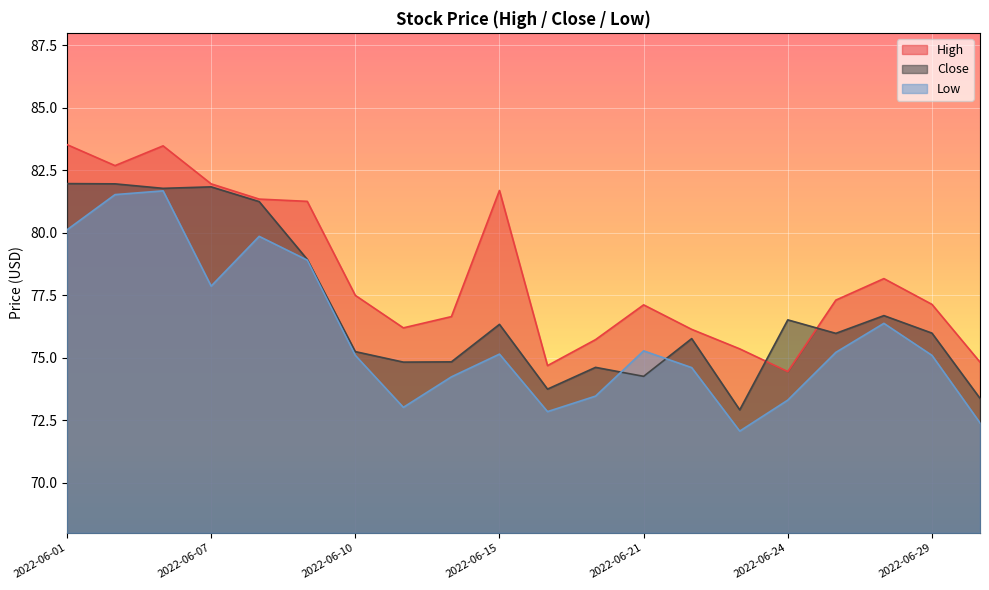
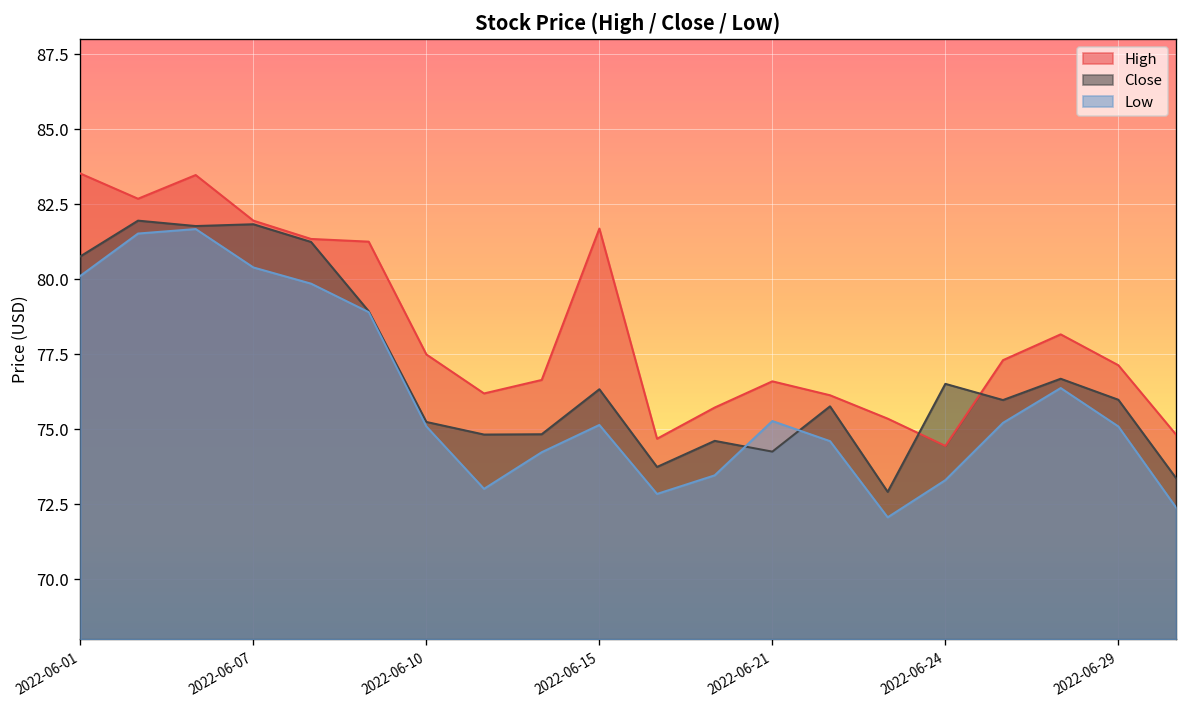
Close, 2022-06-01: 82.0 -> 80.8
Low, 2022-06-07: 77.9 -> 80.4
High, 2022-06-21: 77.1 -> 76.6
